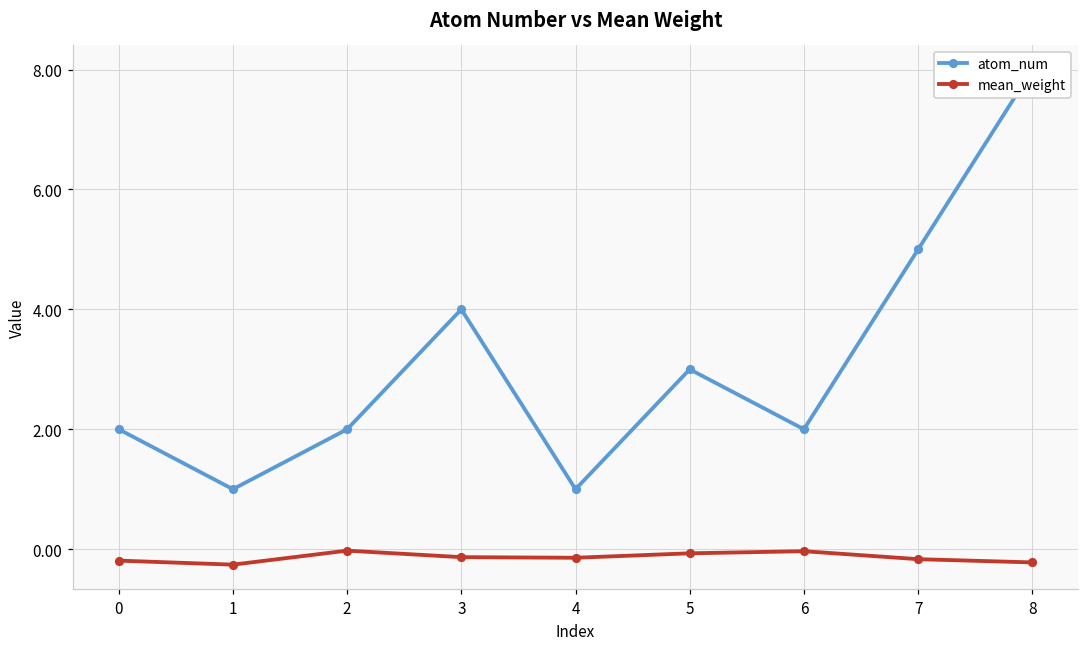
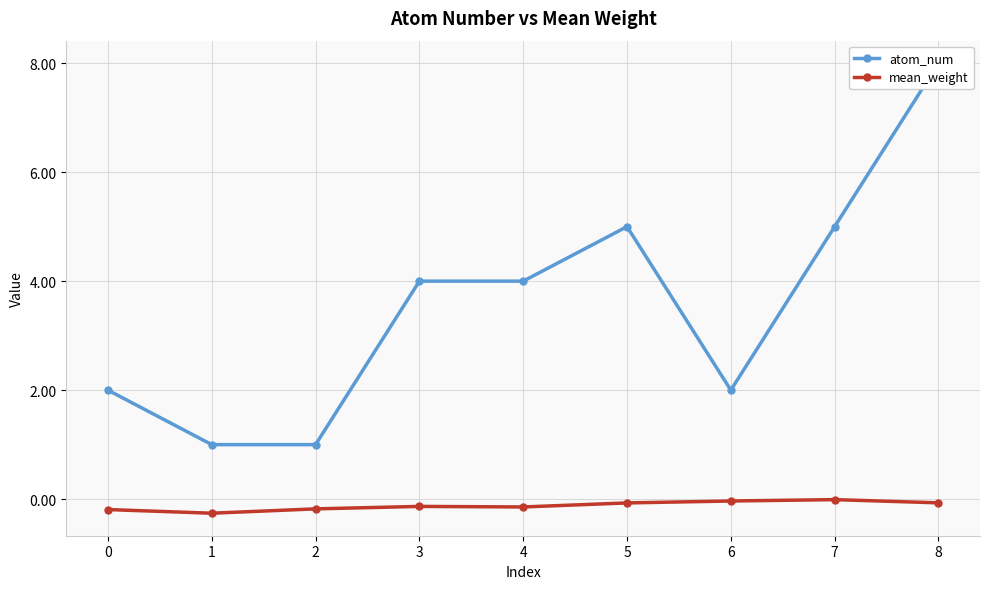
atom_num, 2: 2 -> 1
mean_weight, 2: 0.0 -> -0.2
atom_num, 4: 1 -> 4
atom_num, 5: 3 -> 5
mean_weight, 7: -0.2 -> 0.0
mean_weight, 8: -0.2 -> -0.1
